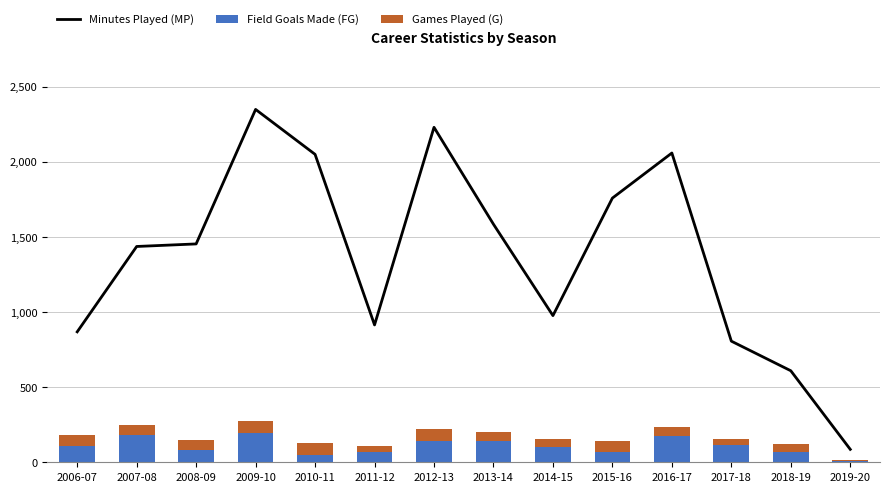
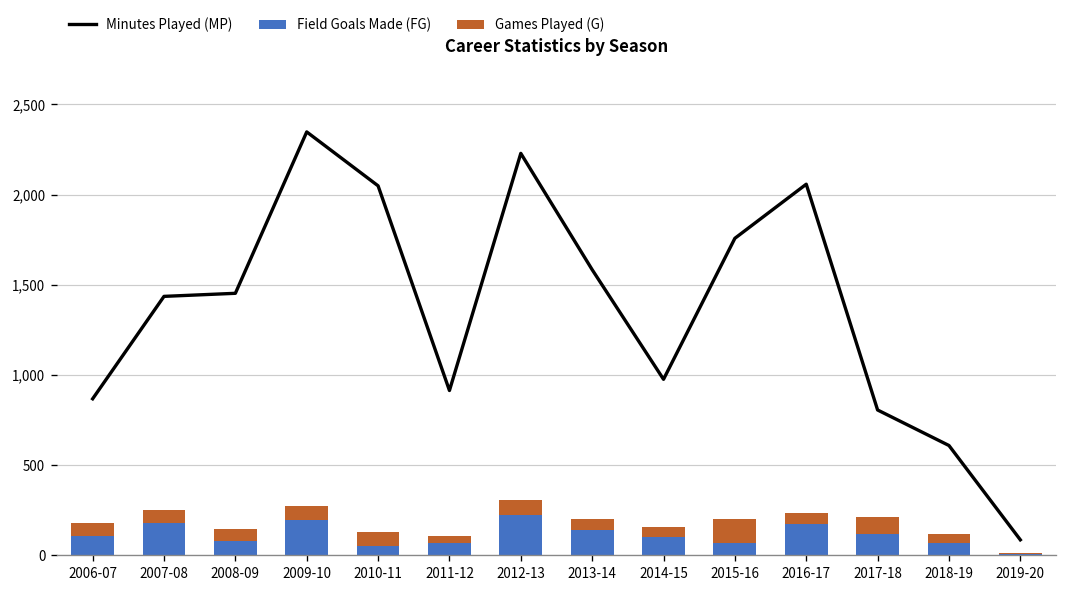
Field Goals Made (FG), 2012-13: 140 -> 220
Games Played (G), 2015-16: 80 -> 130
Games Played (G), 2017-18: 40 -> 100
